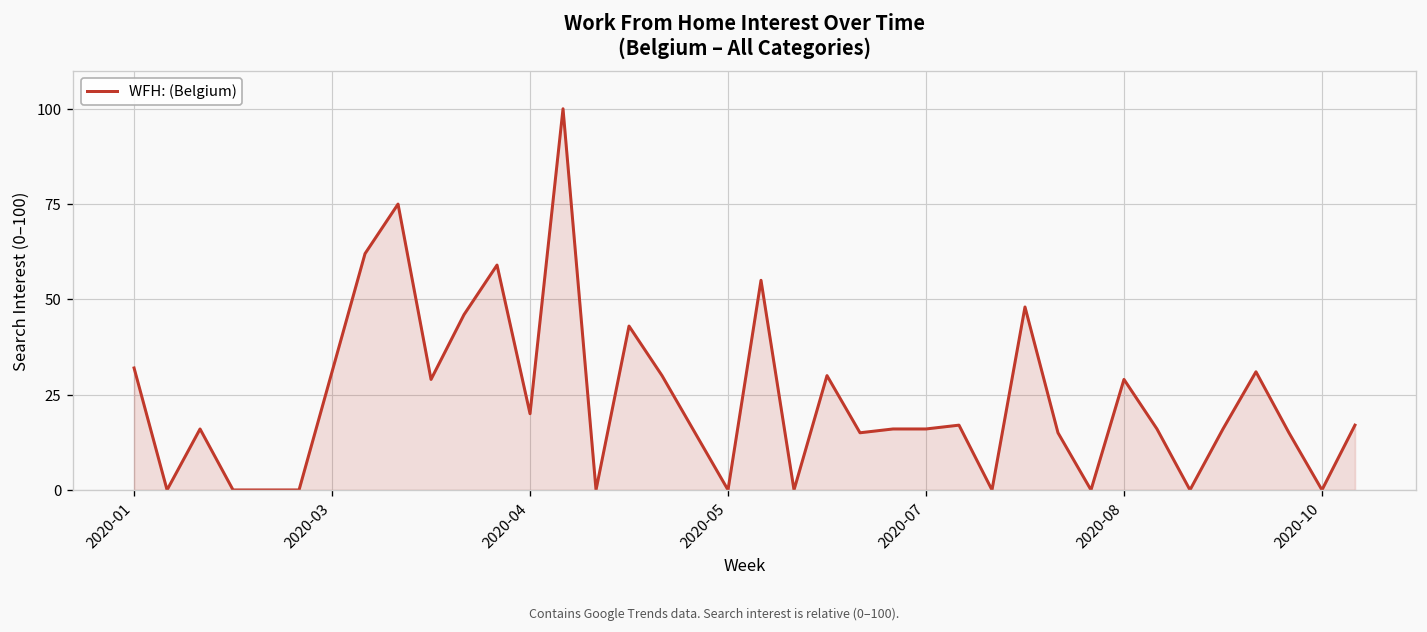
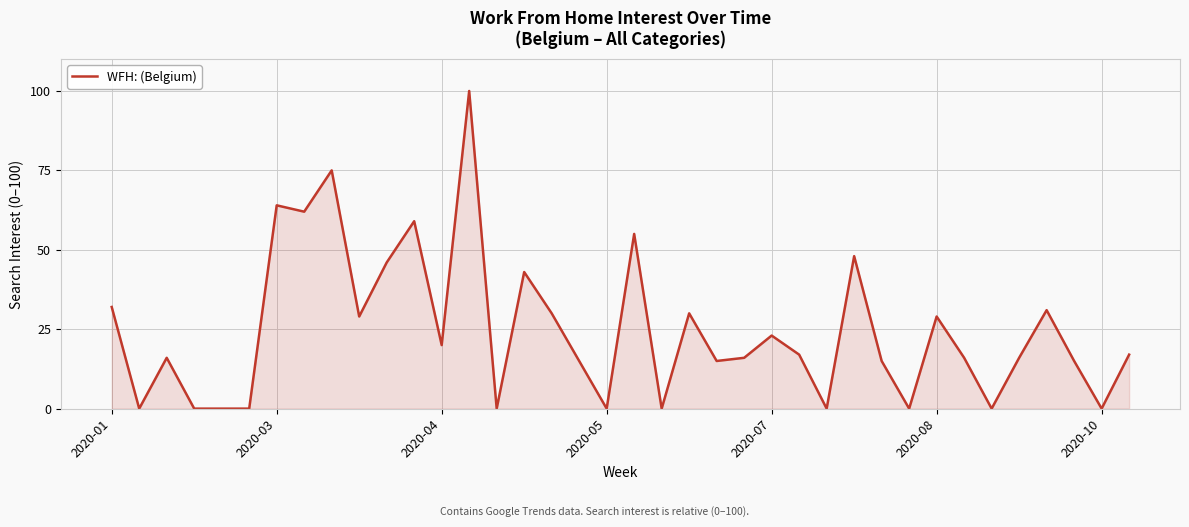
2020-03: 31 -> 64
2020-07: 16 -> 23
